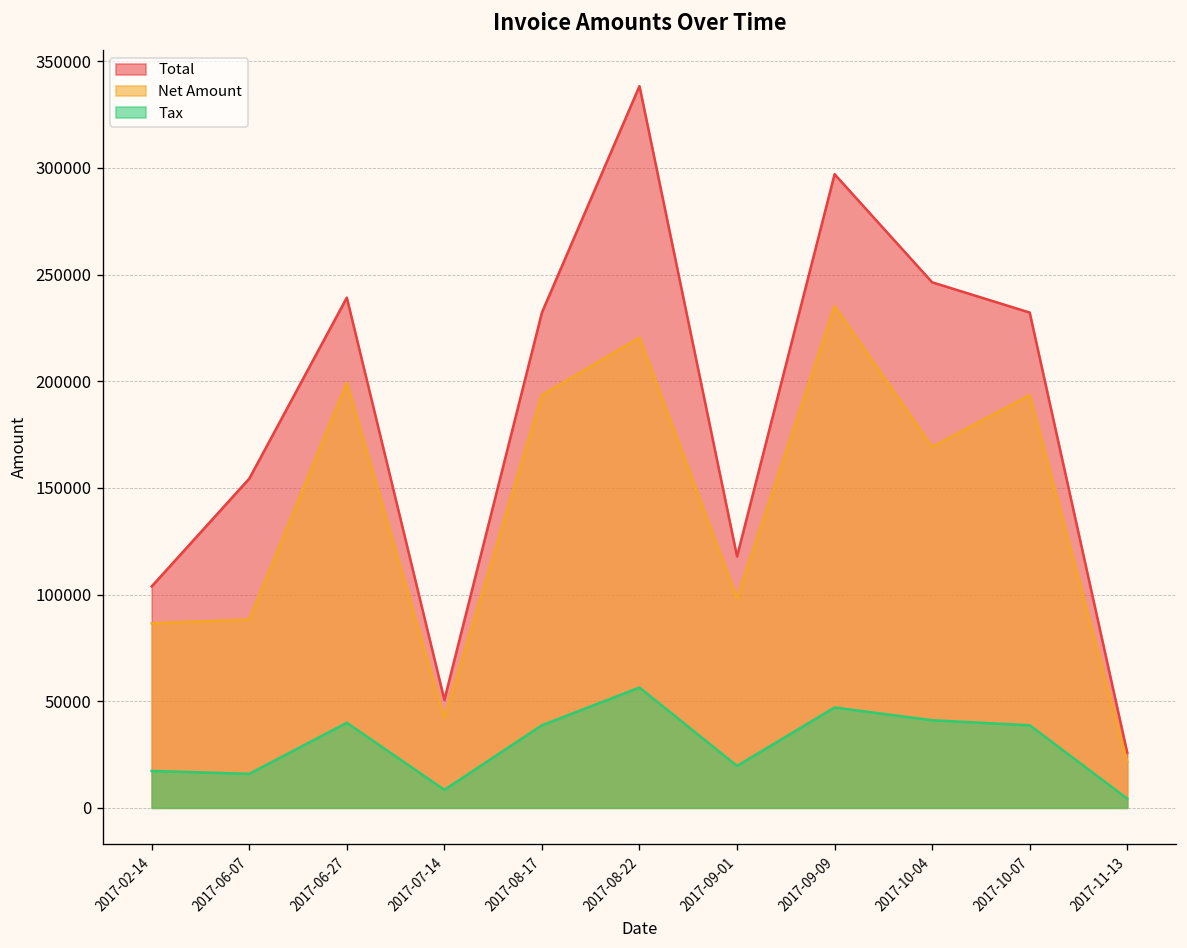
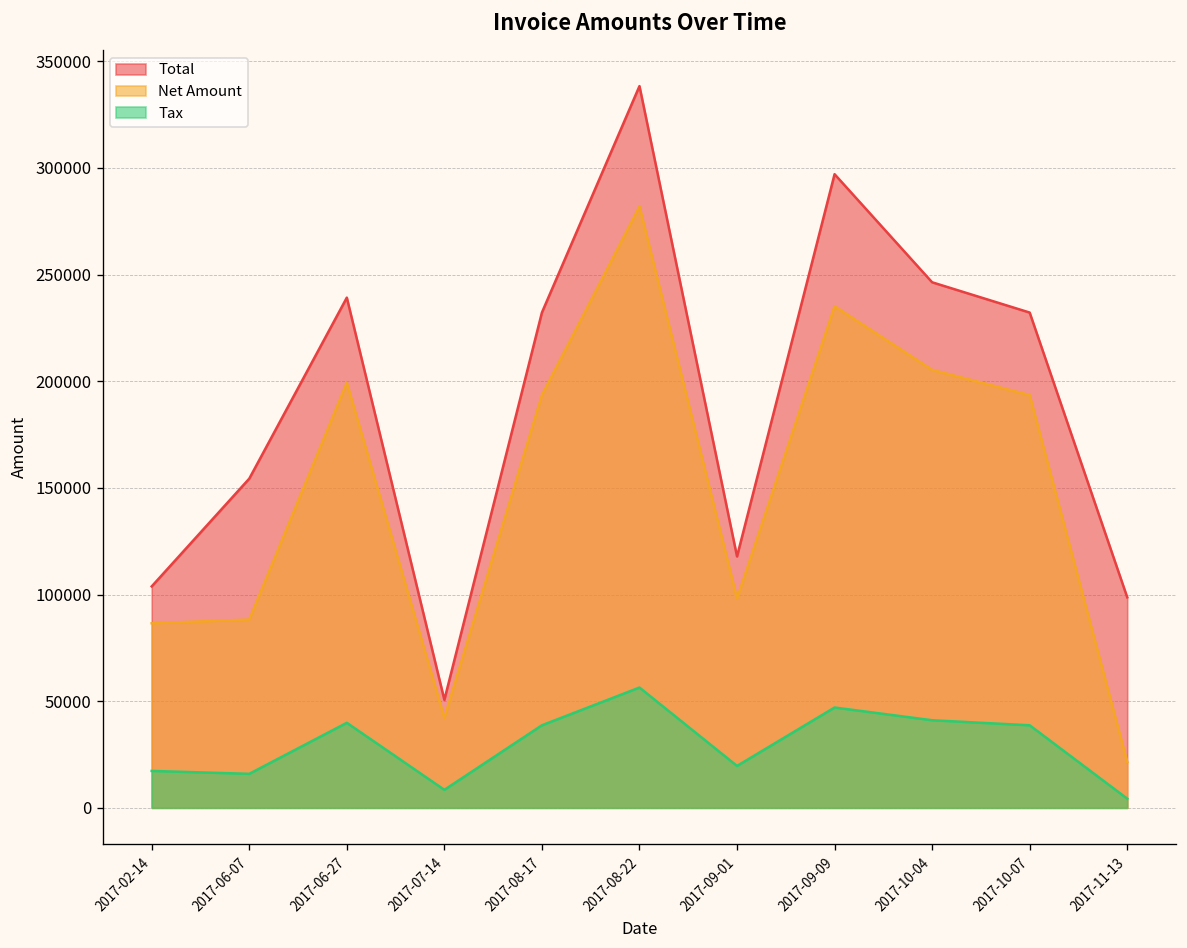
Net Amount, 2017-08-22: 220000 -> 282000
Net Amount, 2017-10-04: 169000 -> 205000
Total, 2017-11-13: 26000 -> 99000
